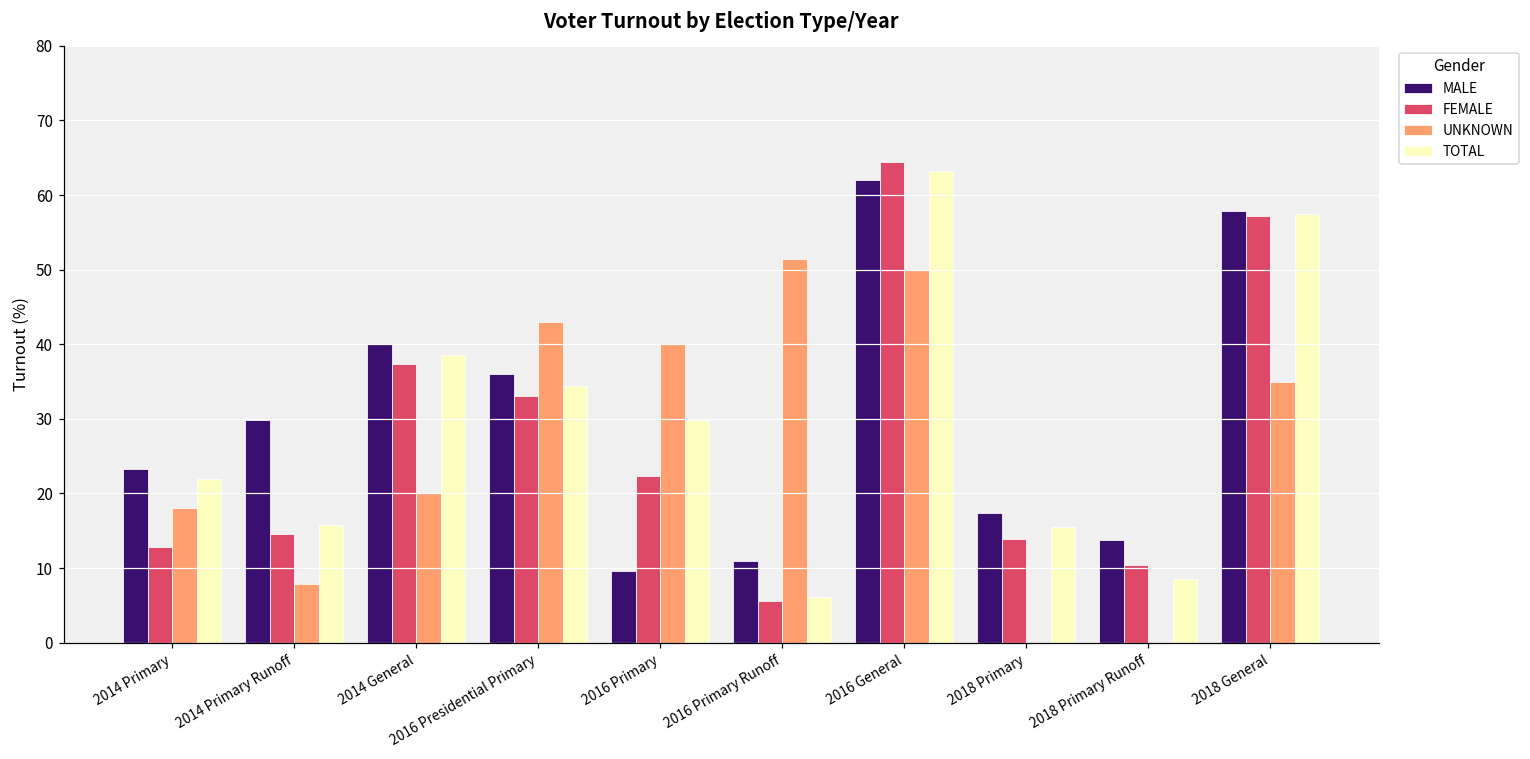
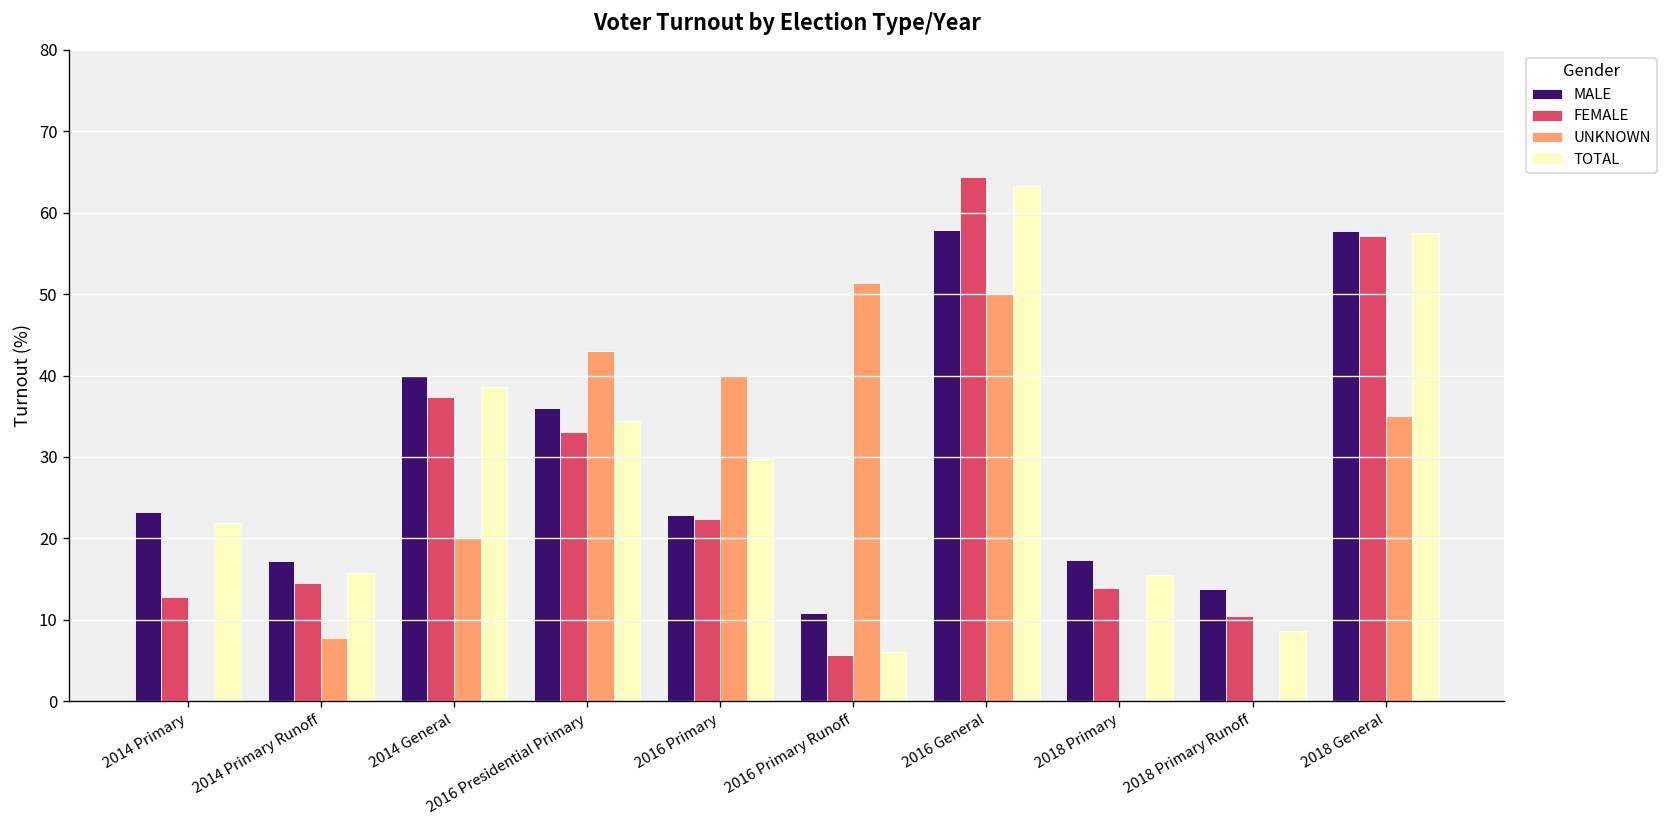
UNKNOWN, 2014 Primary: 18 -> 0
MALE, 2014 Primary Runoff: 30 -> 17
MALE, 2016 Primary: 10 -> 23
MALE, 2016 General: 62 -> 58
